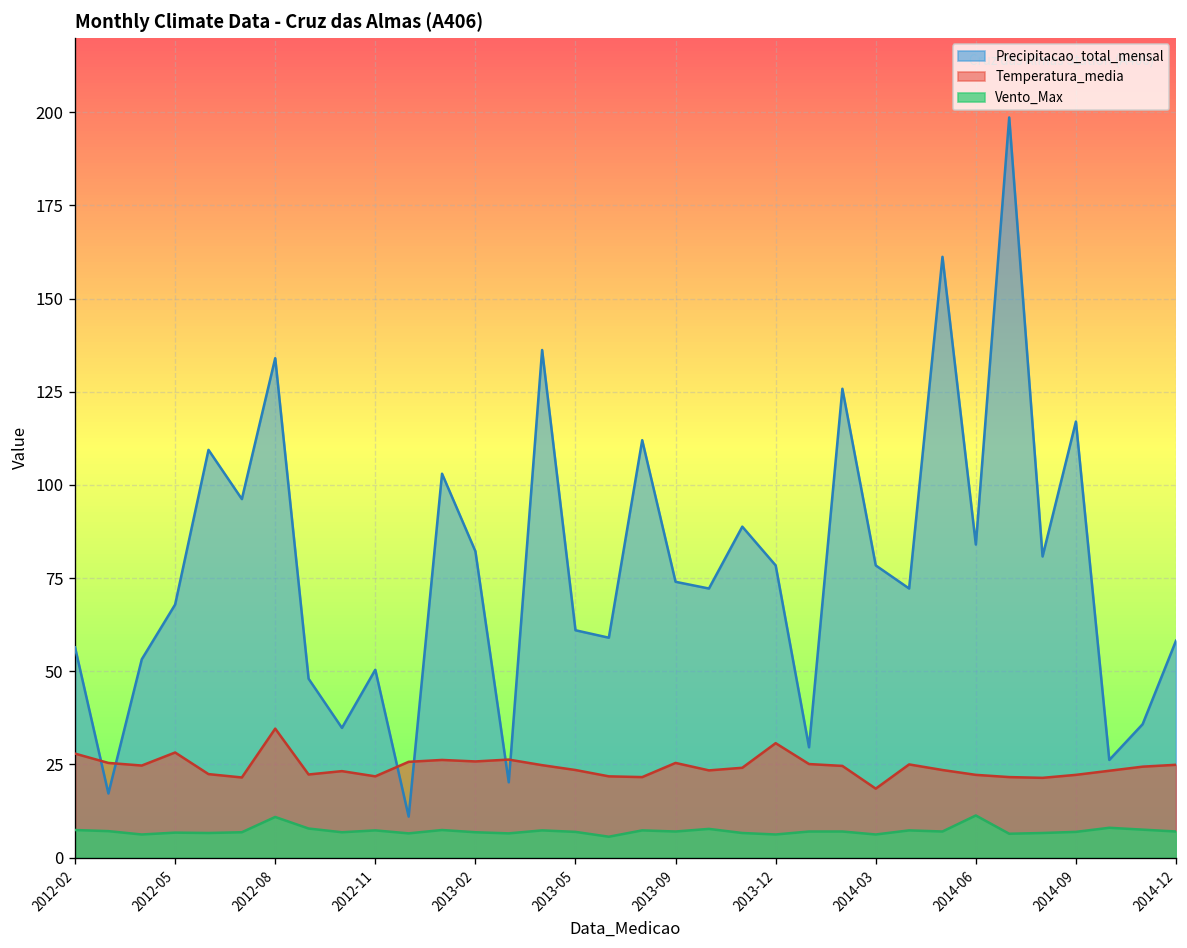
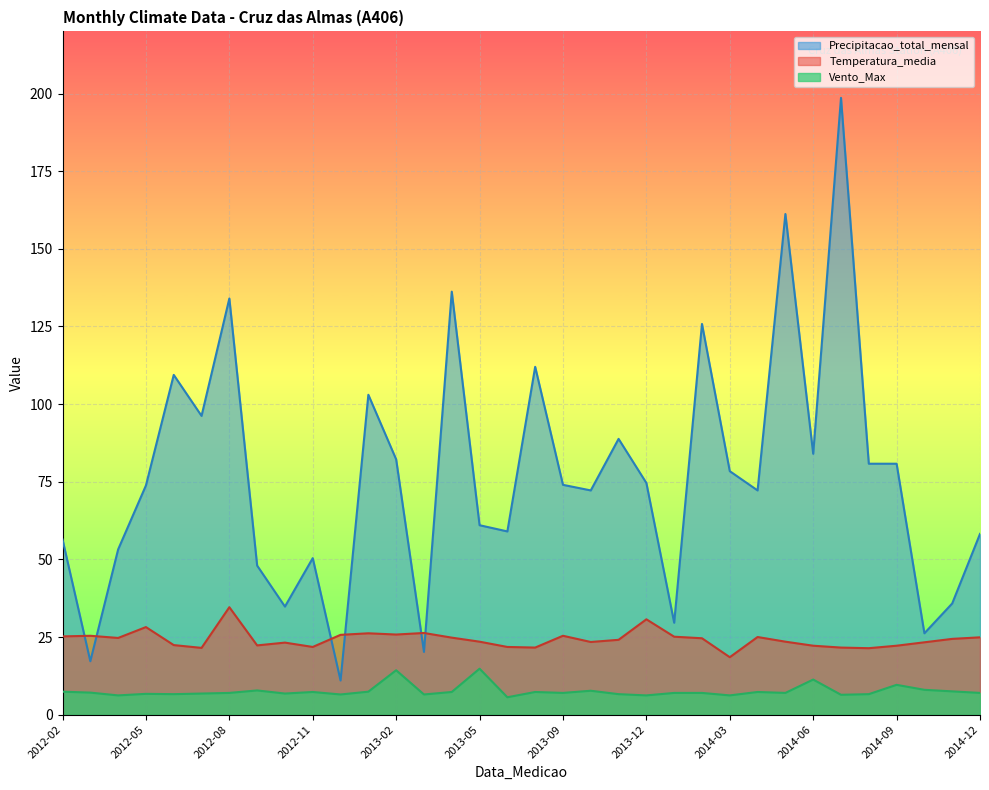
Temperatura_media, 2012-02: 28 -> 25
Precipitacao_total_mensal, 2012-05: 68 -> 74
Vento_Max, 2012-08: 11 -> 7
Vento_Max, 2013-02: 7 -> 14
Vento_Max, 2013-05: 7 -> 15
Precipitacao_total_mensal, 2013-12: 78 -> 75
Precipitacao_total_mensal, 2014-09: 117 -> 81
Vento_Max, 2014-09: 7 -> 10
